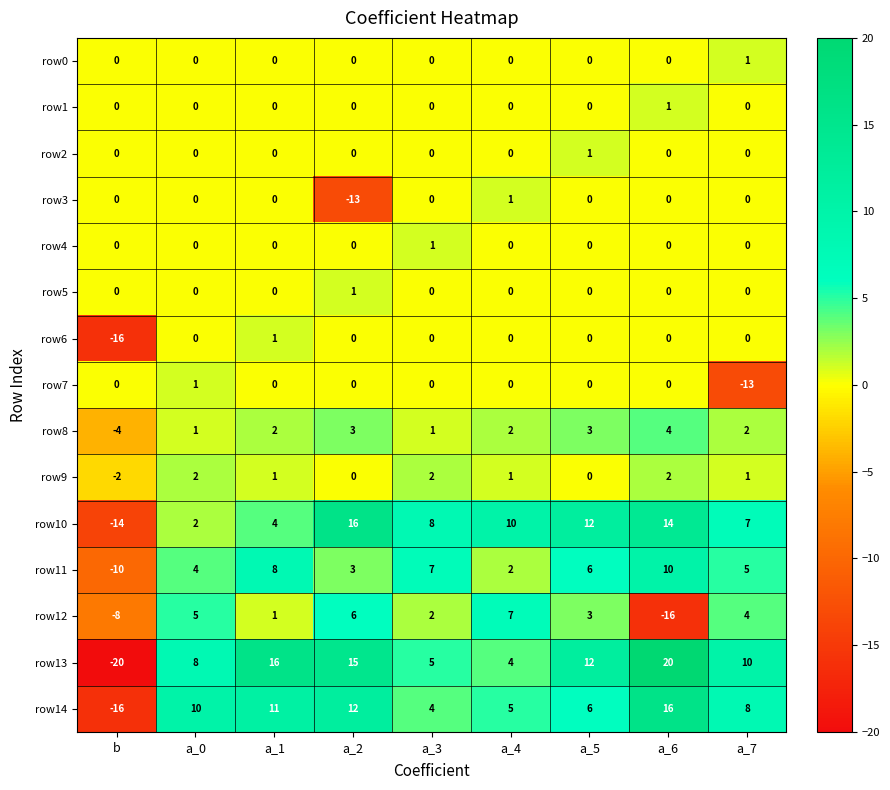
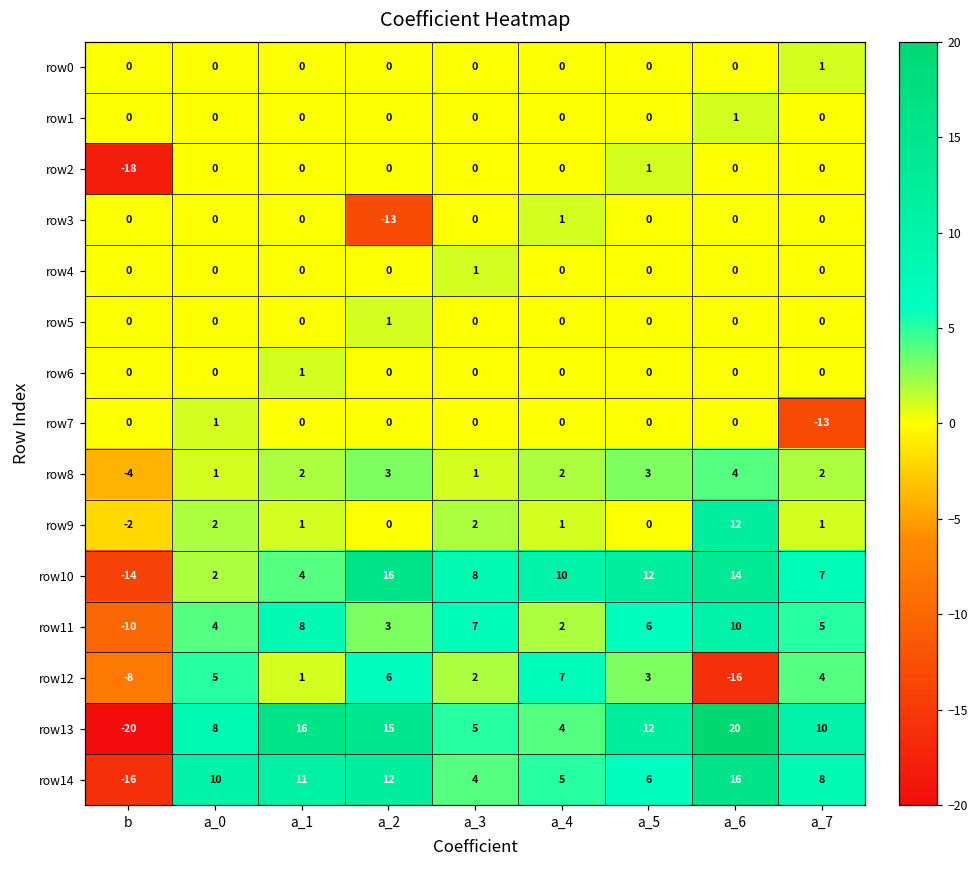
row2, b: 0 -> -18
row6, b: -16 -> 0
row9, a_6: 2 -> 12
